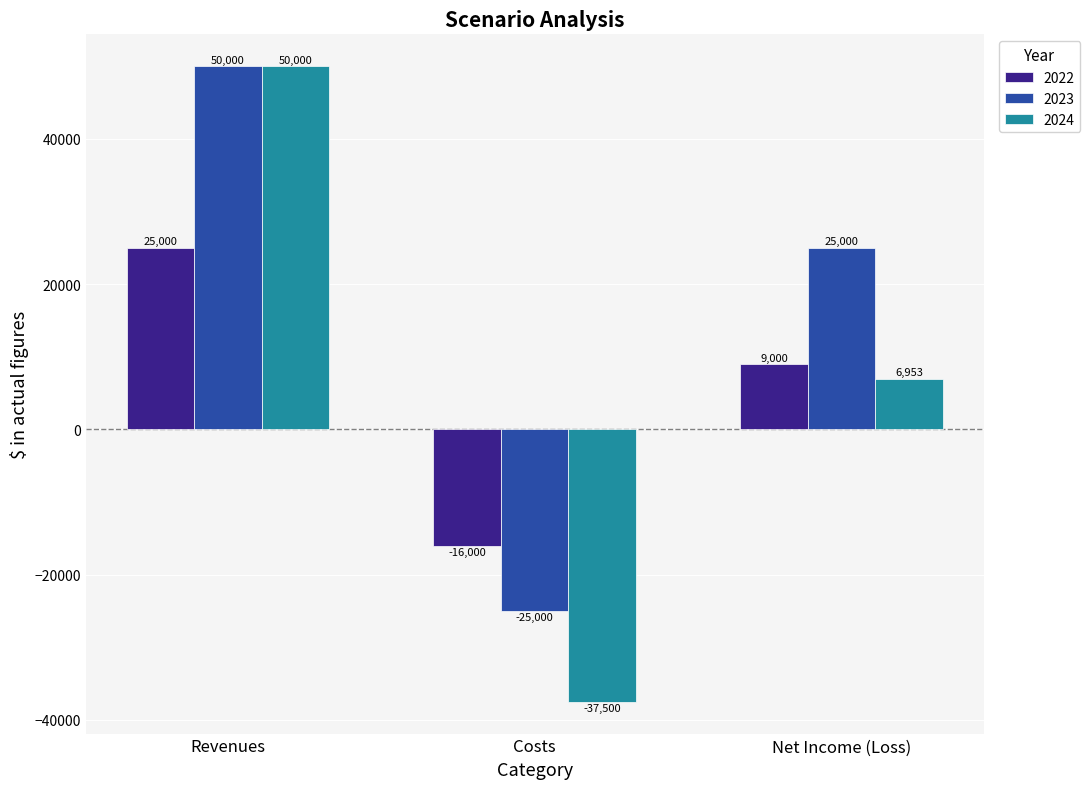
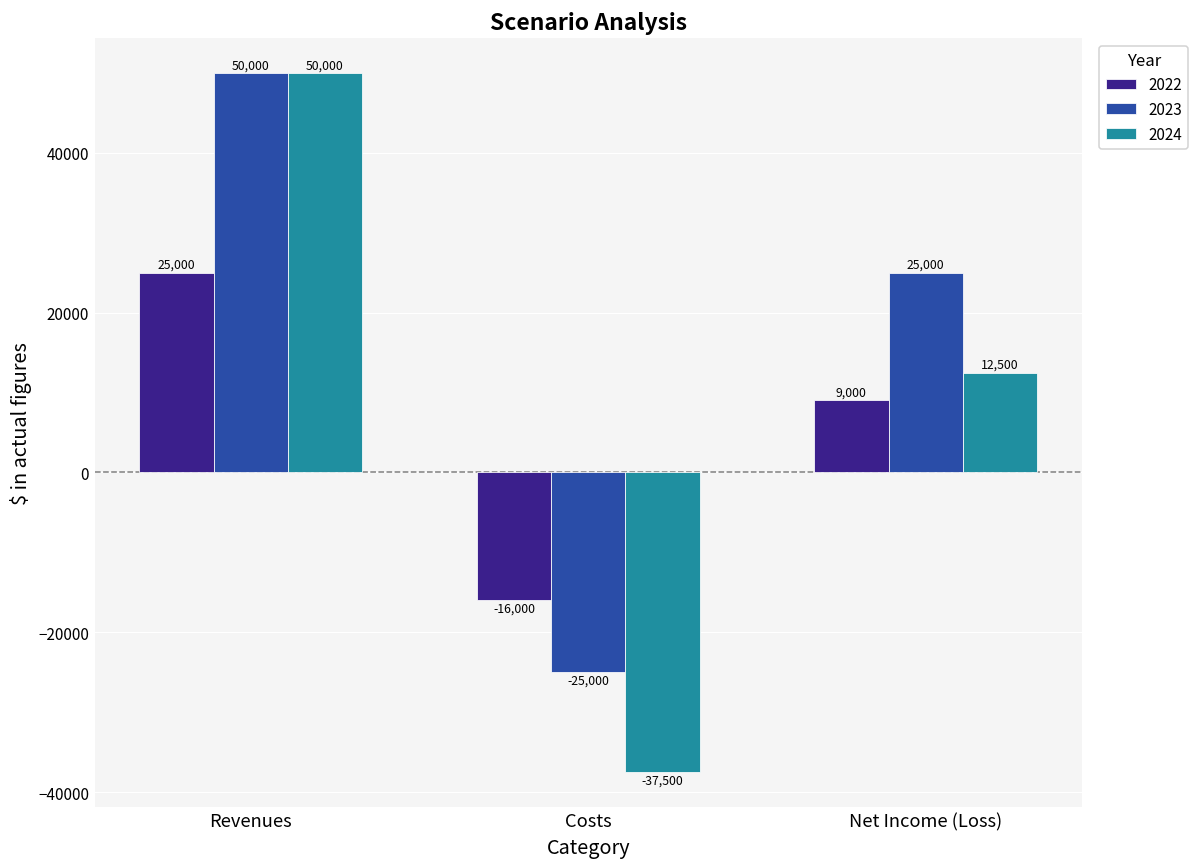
2024, Net Income (Loss): 6,953 -> 12,500
